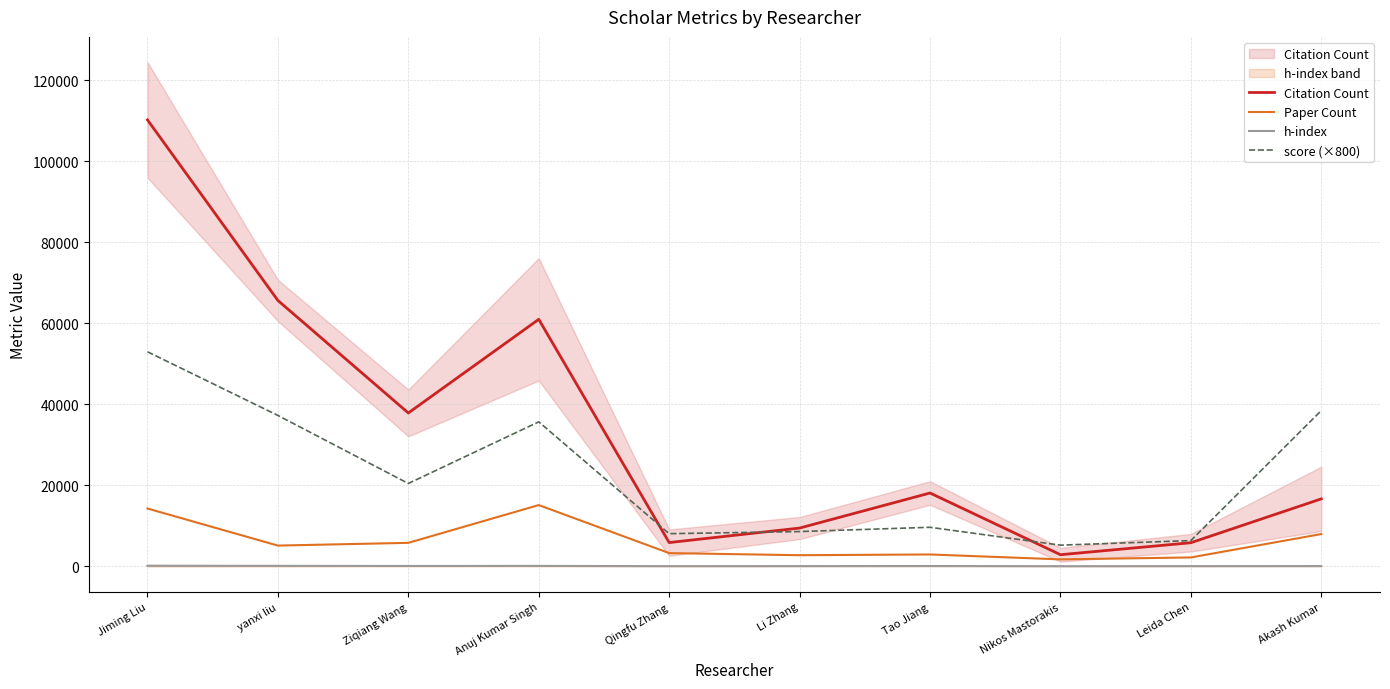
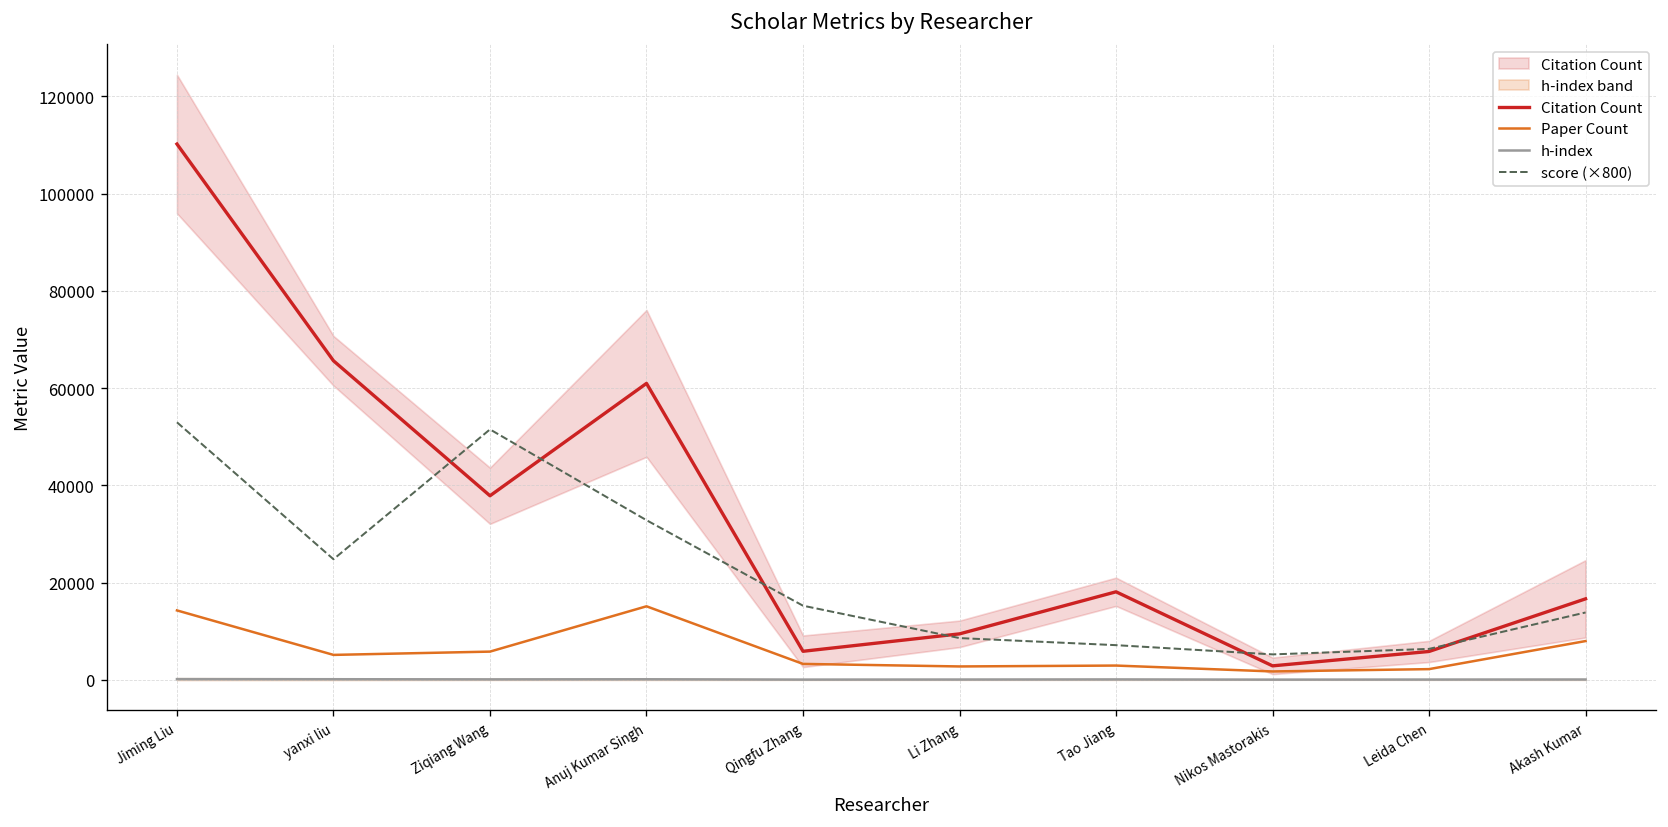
score (×800), yanxi liu: 37000 -> 25000
score (×800), Ziqiang Wang: 20000 -> 51000
score (×800), Anuj Kumar Singh: 36000 -> 33000
score (×800), Qingfu Zhang: 8000 -> 15000
score (×800), Tao Jiang: 10000 -> 7000
score (×800), Akash Kumar: 38000 -> 14000
